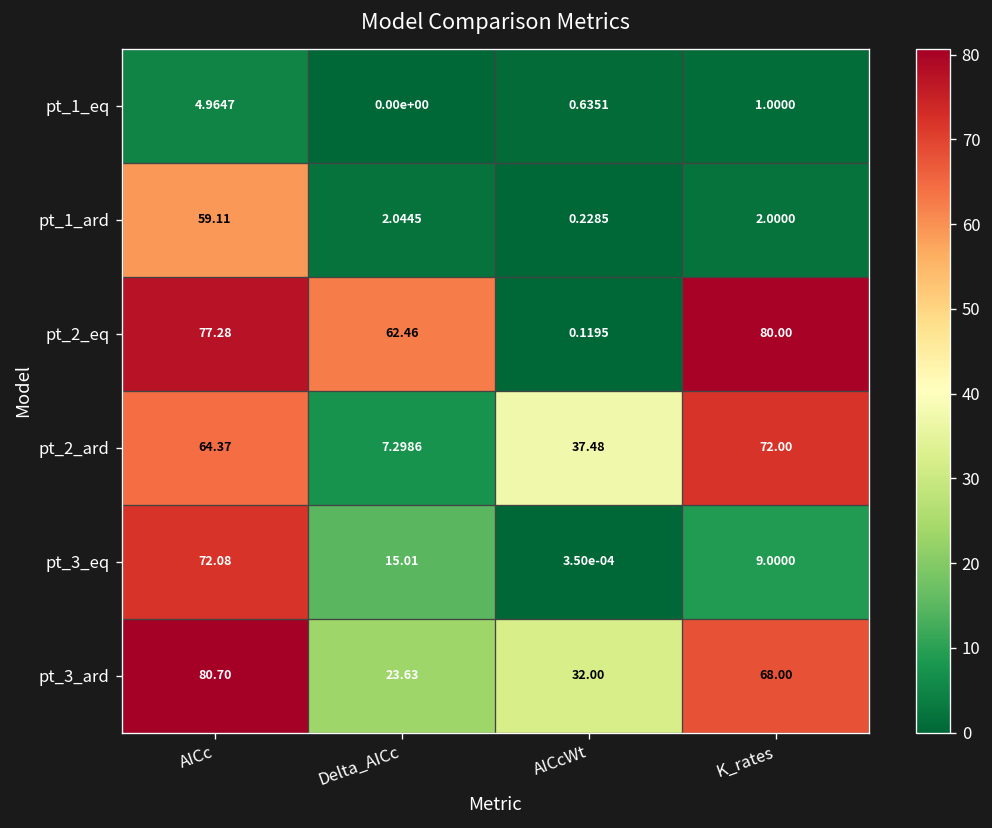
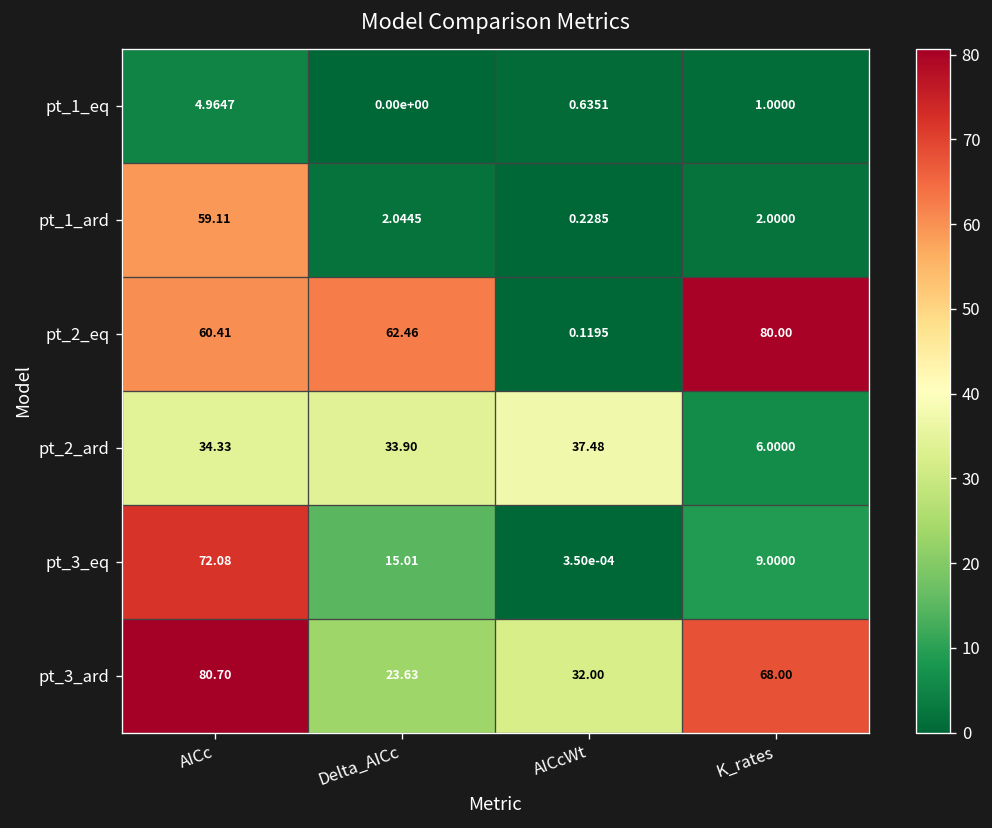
pt_2_eq, AICc: 77.28 -> 60.41
pt_2_ard, AICc: 64.37 -> 34.33
pt_2_ard, Delta_AICc: 7.2986 -> 33.90
pt_2_ard, K_rates: 72.00 -> 6.0000
